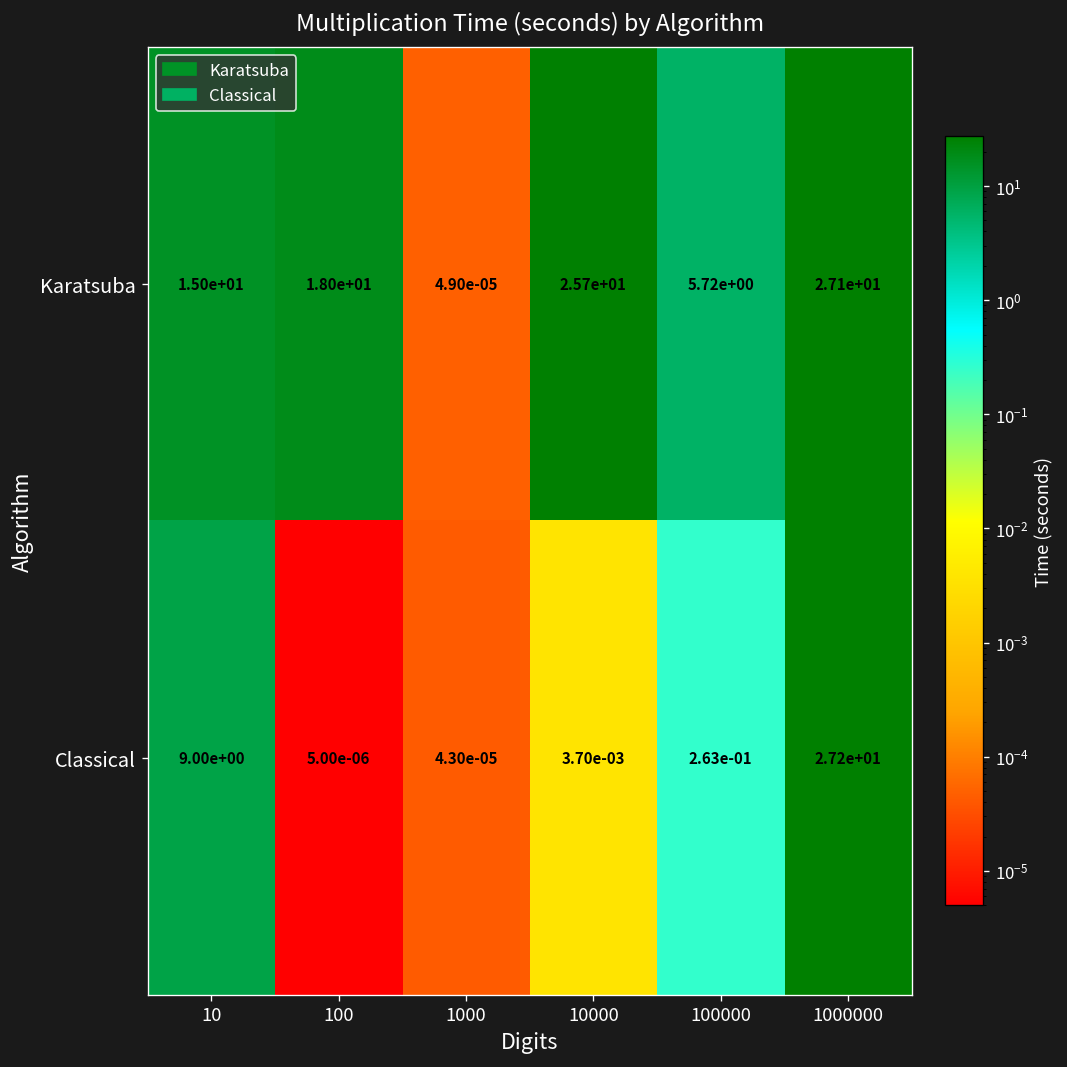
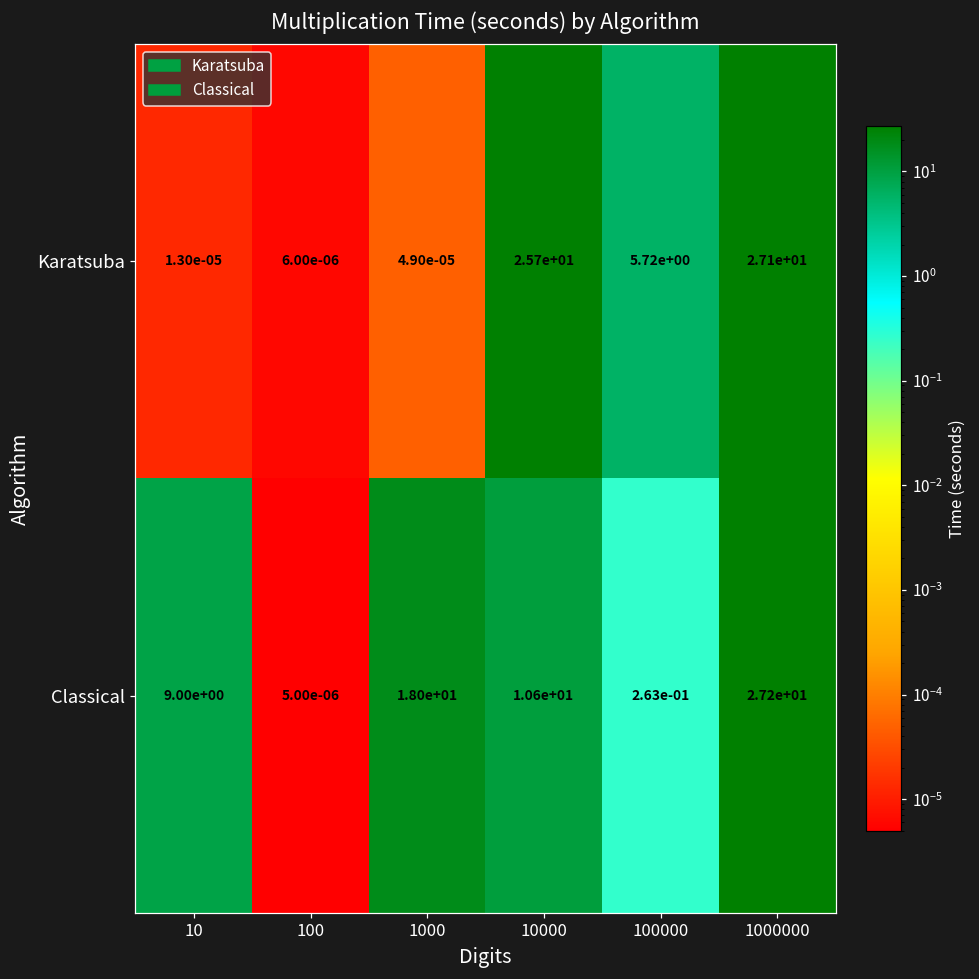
Karatsuba, 10: 1.50e+01 -> 1.30e-05
Karatsuba, 100: 1.80e+01 -> 6.00e-06
Classical, 1000: 4.30e-05 -> 1.80e+01
Classical, 10000: 3.70e-03 -> 1.06e+01
